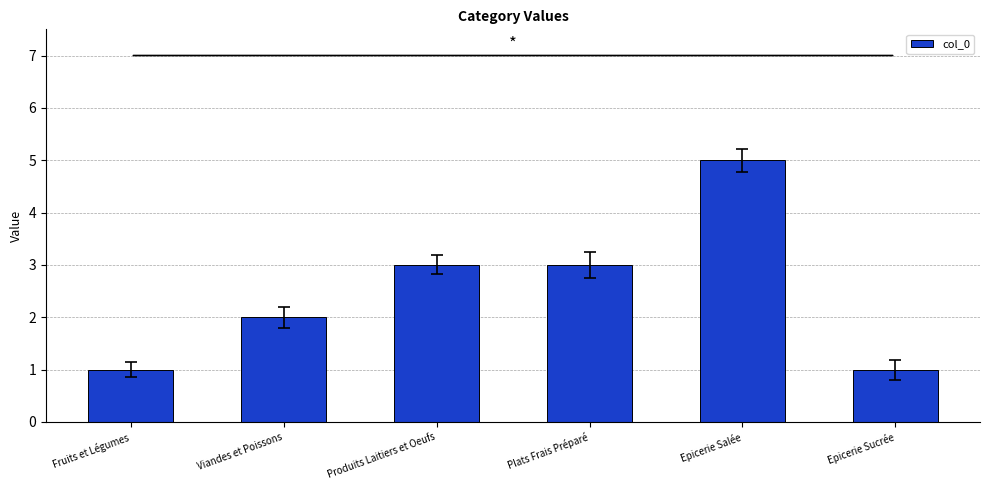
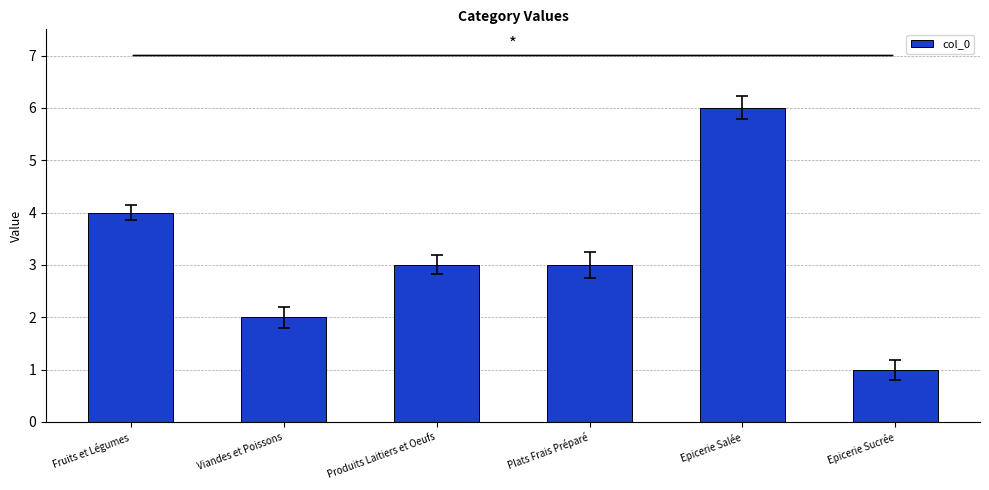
col_0, Fruits et Légumes: 1 -> 4
col_0, Epicerie Salée: 5 -> 6
